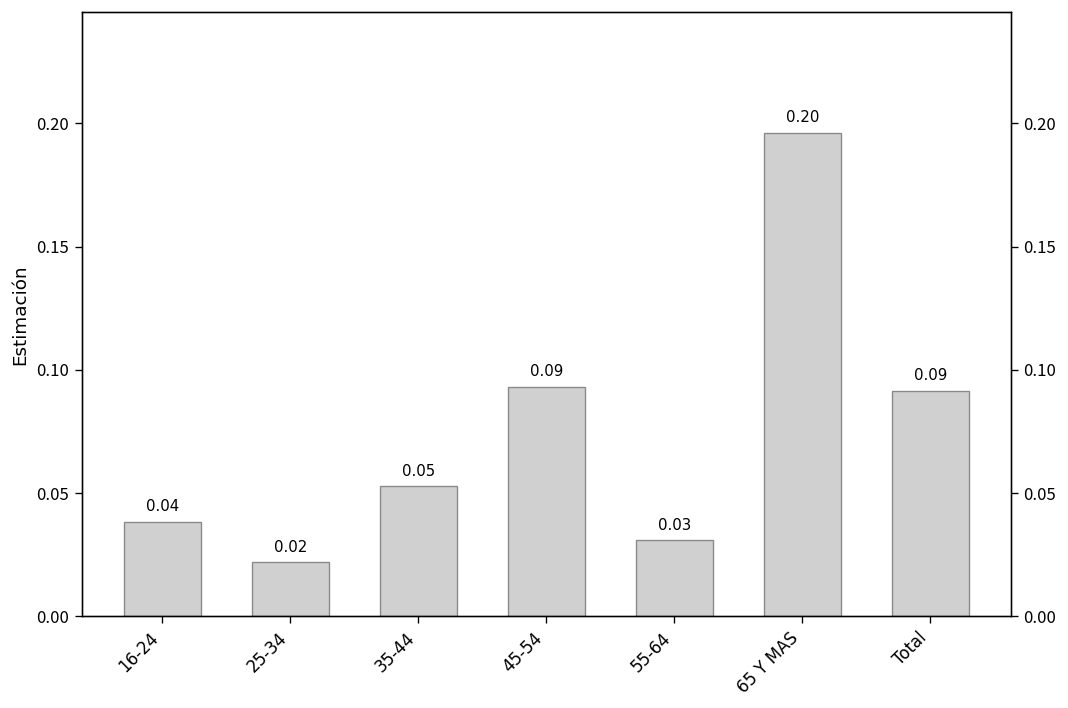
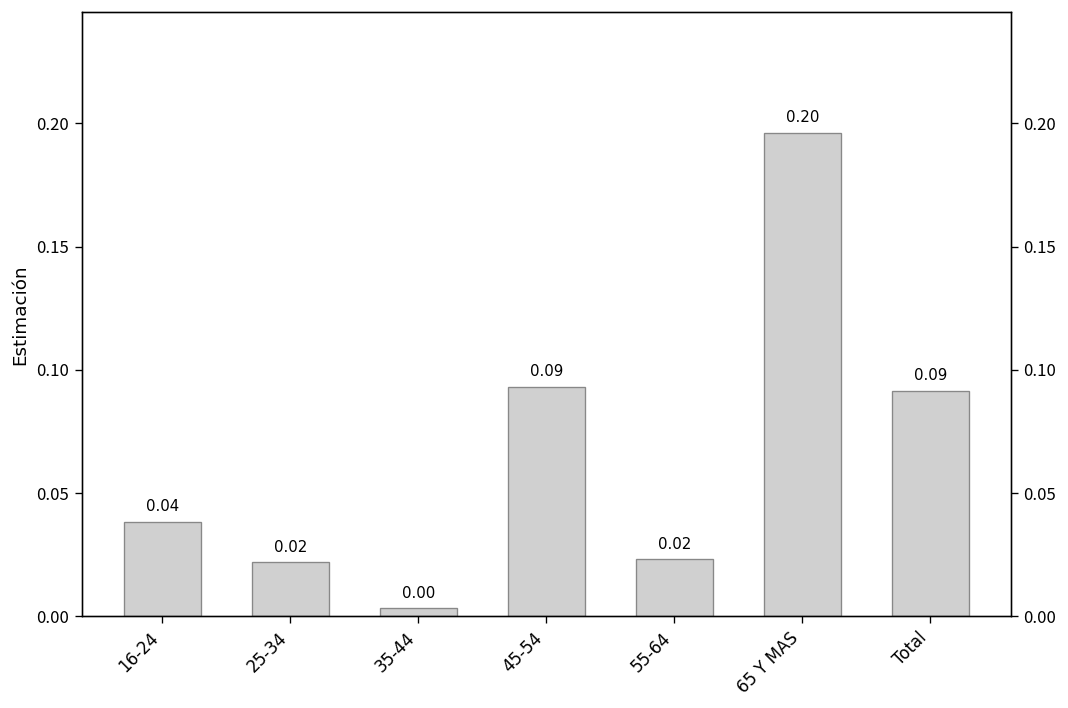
35-44: 0.05 -> 0.00
55-64: 0.03 -> 0.02
